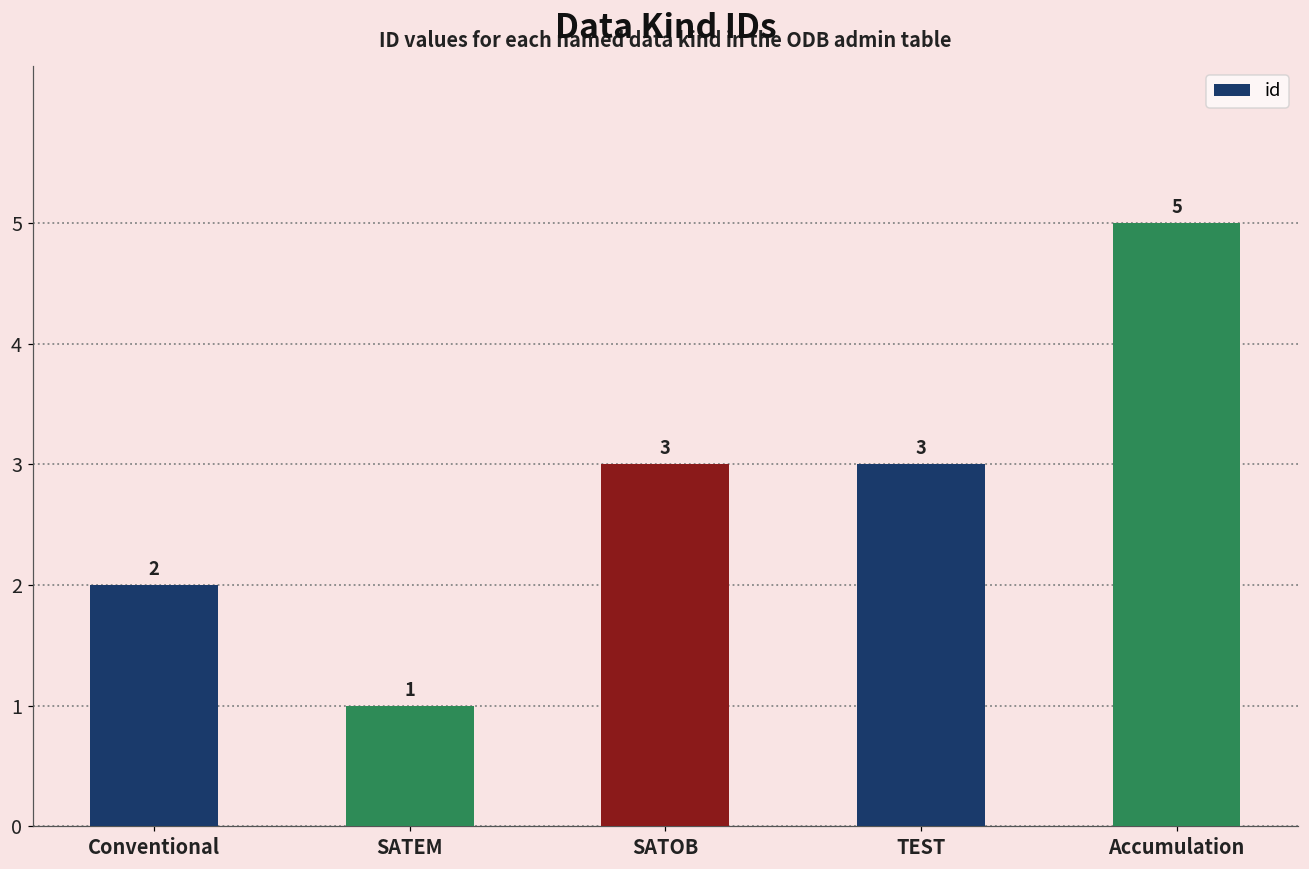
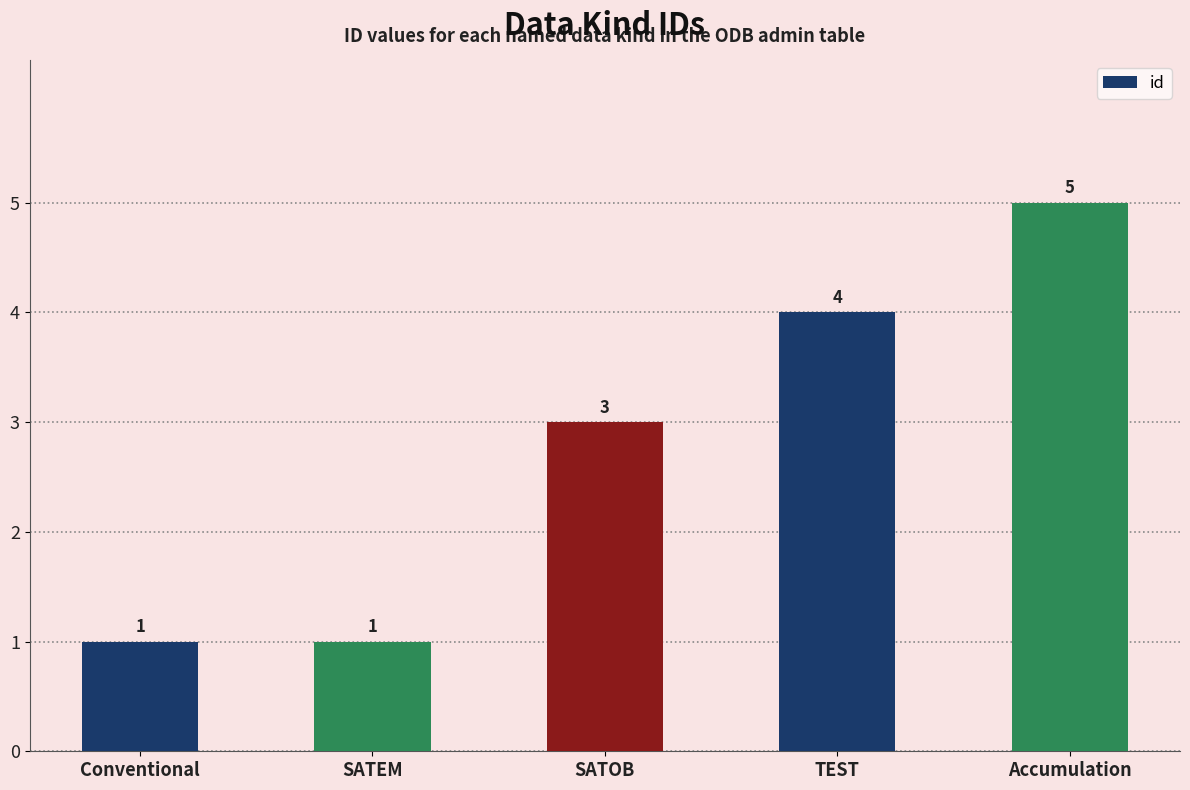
Conventional: 2 -> 1
TEST: 3 -> 4
